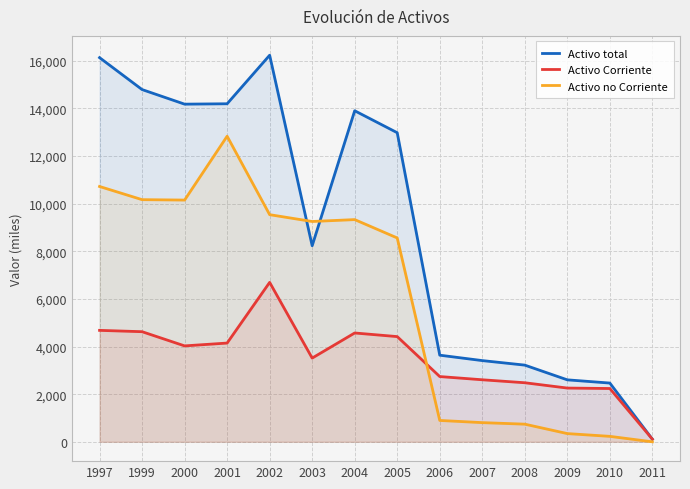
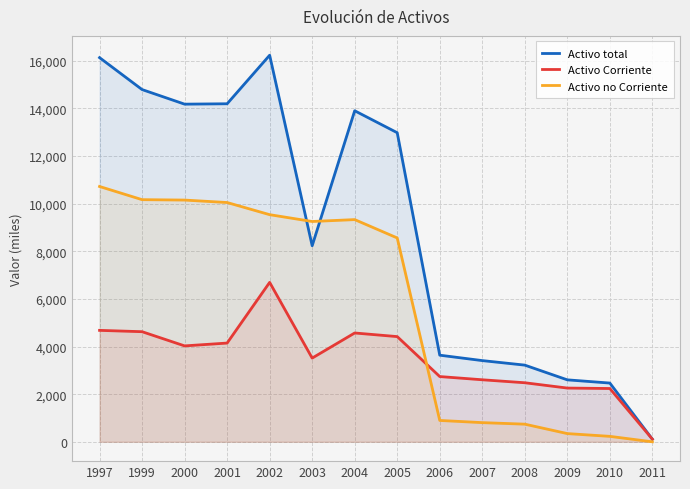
Activo no Corriente, 2001: 12,800 -> 10,000
